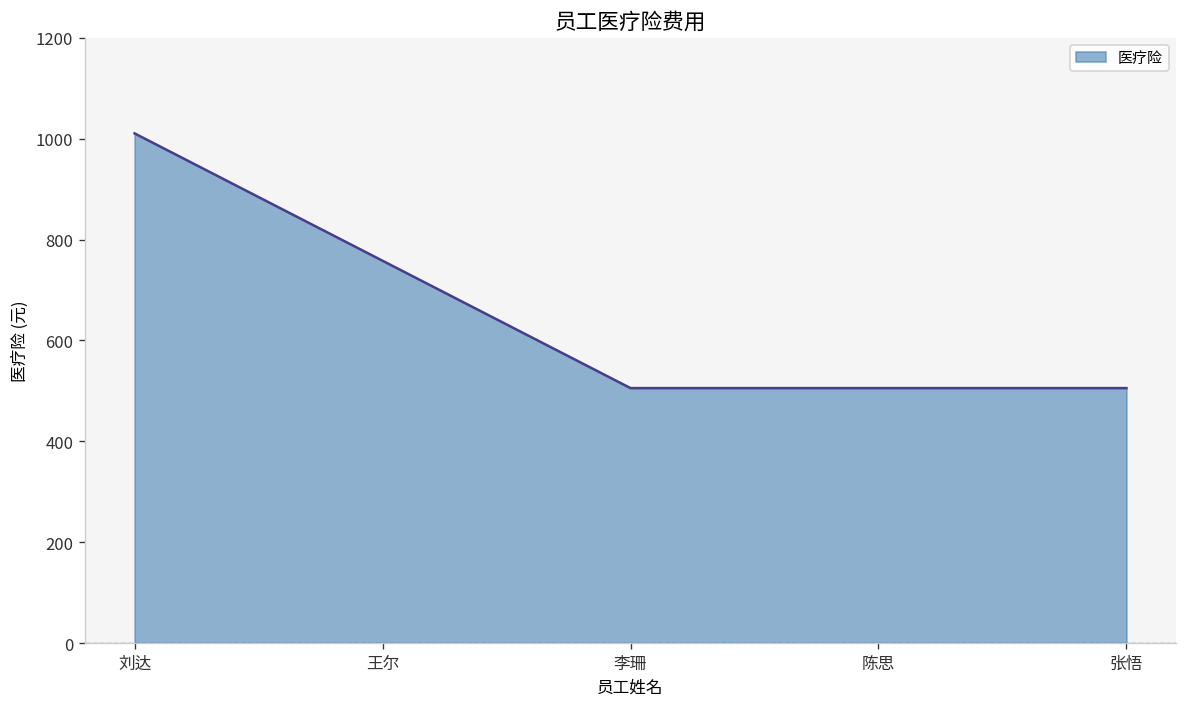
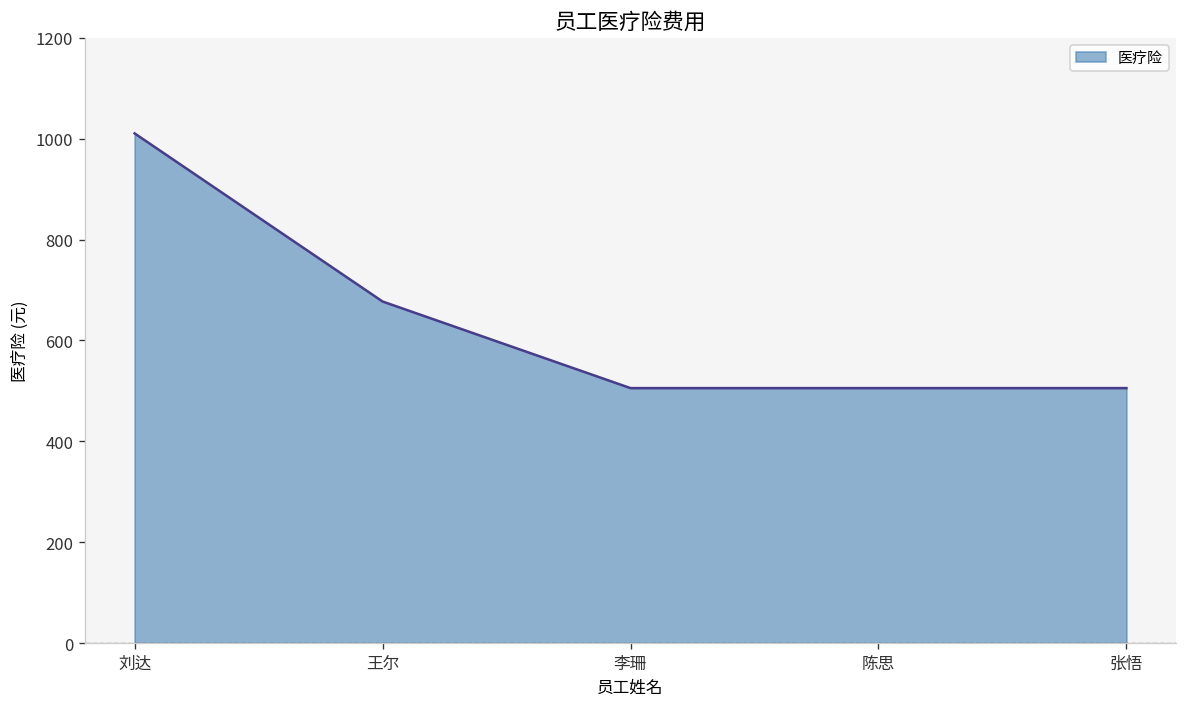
王尔: 760 -> 680
